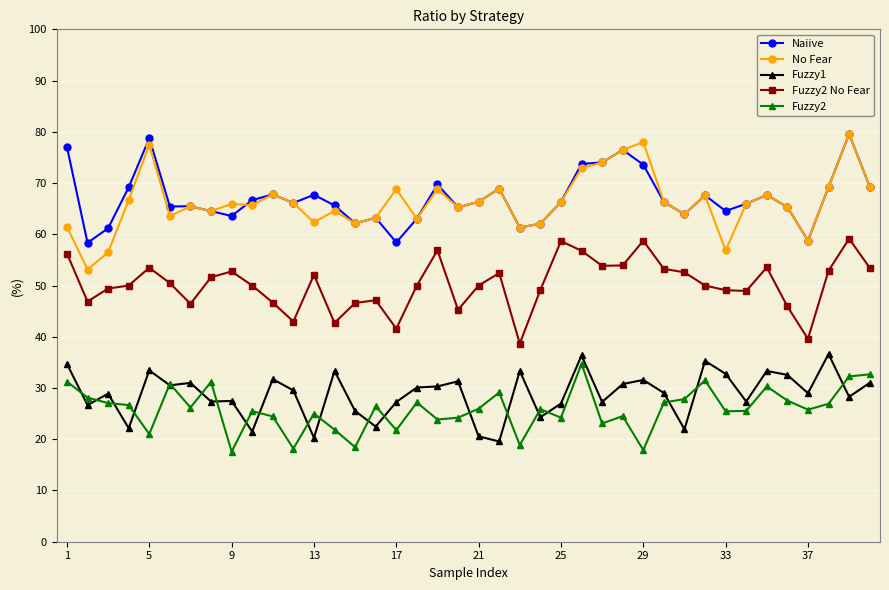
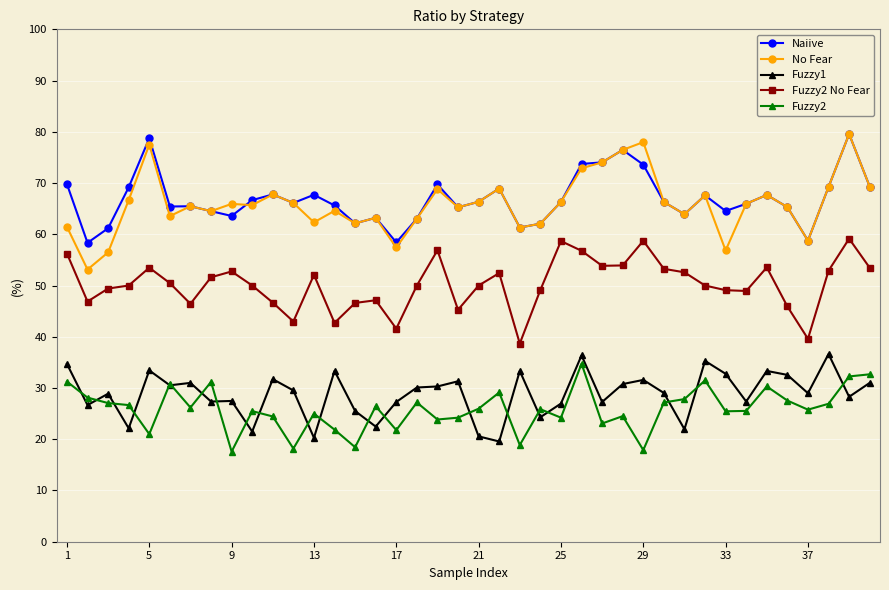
Naiive, 1: 77 -> 70
No Fear, 17: 69 -> 57
